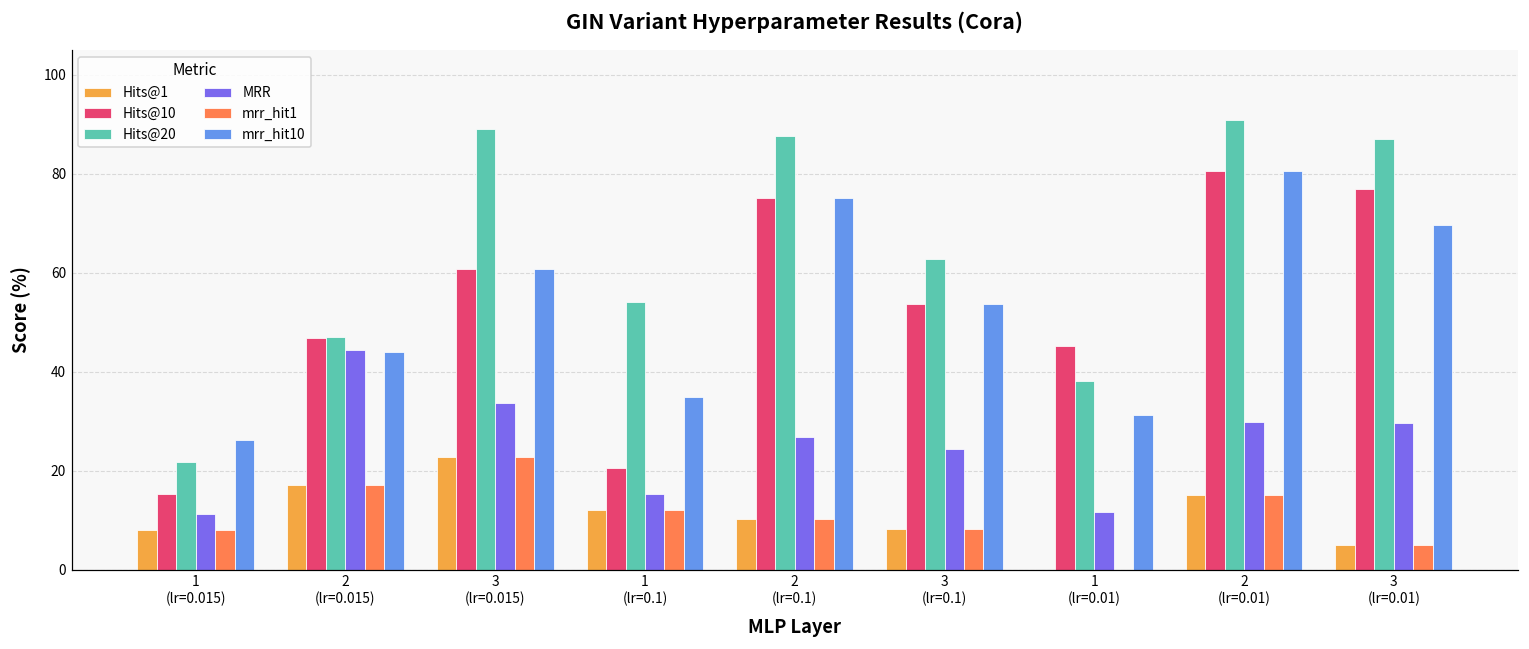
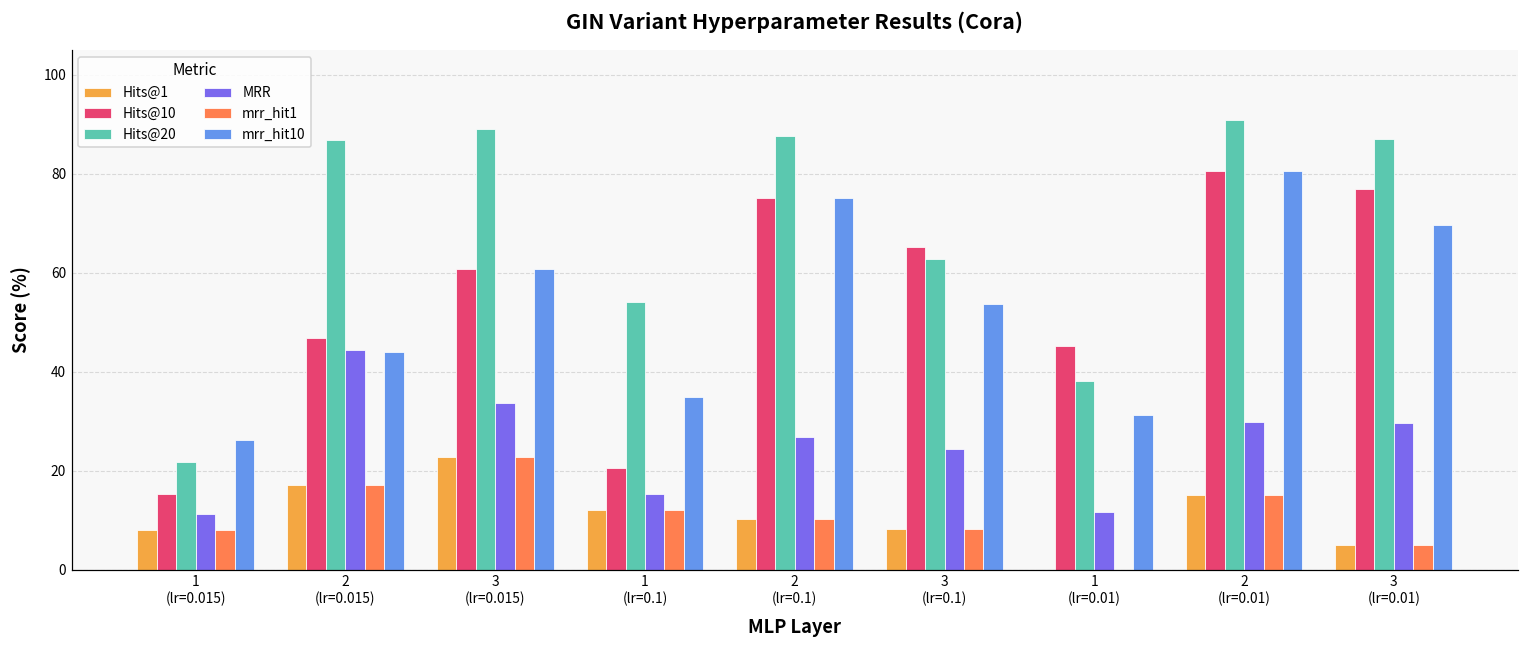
Hits@20, 2 (lr=0.015): 47 -> 87
Hits@10, 3 (lr=0.1): 54 -> 65
